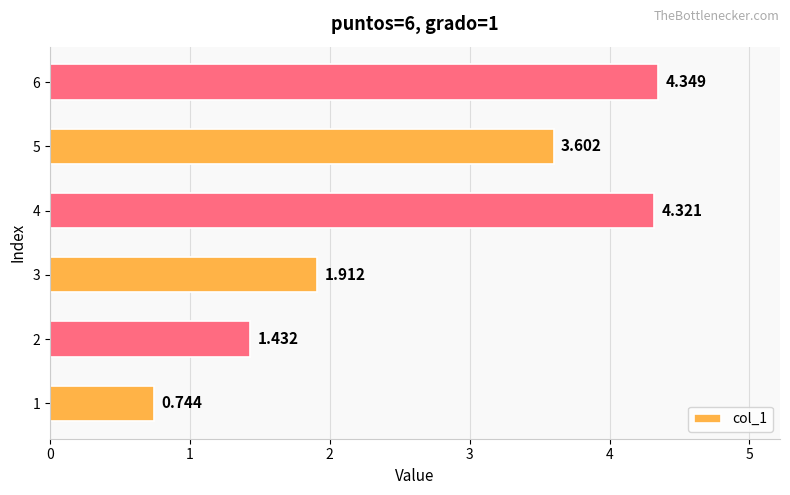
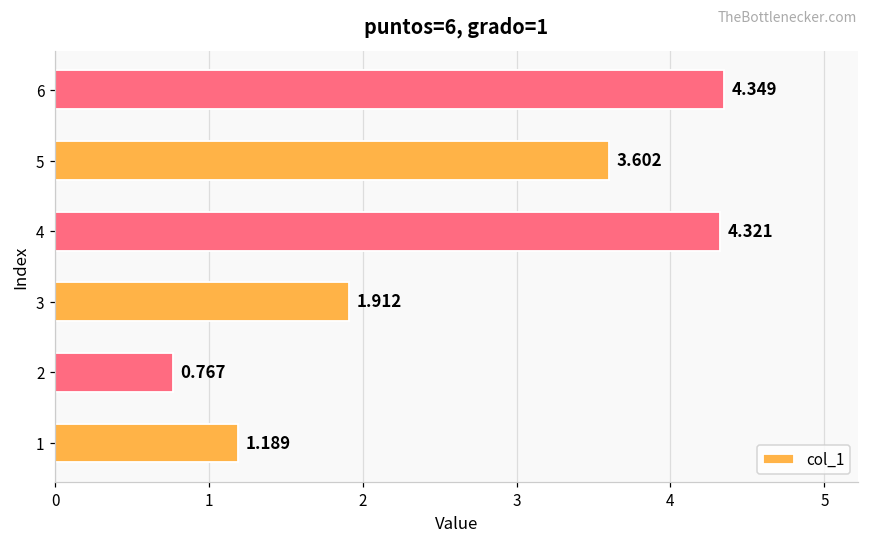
2: 1.432 -> 0.767
1: 0.744 -> 1.189
